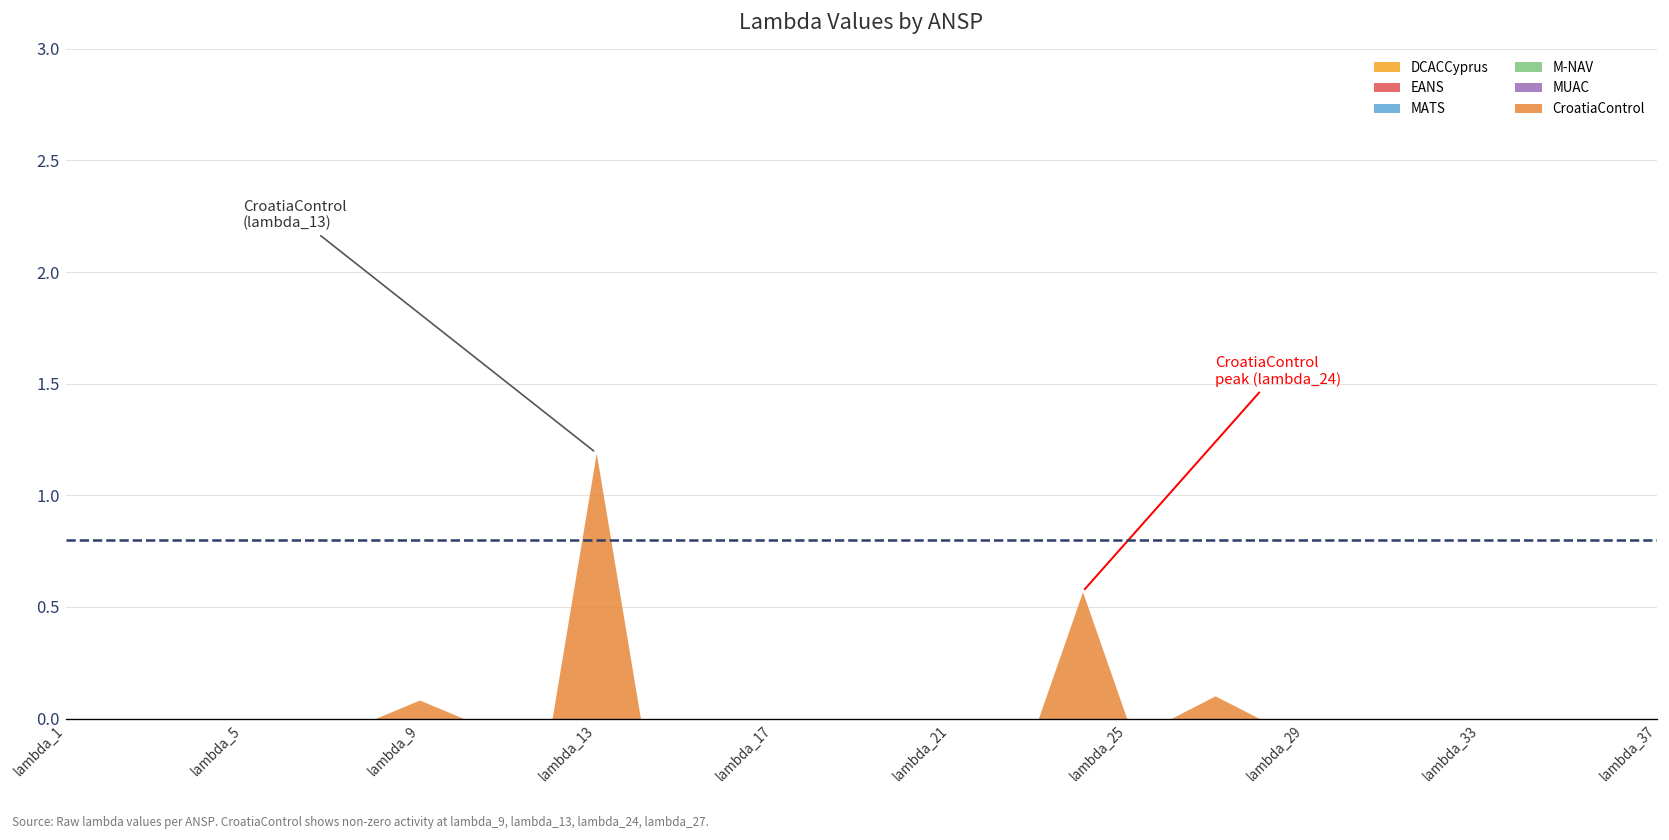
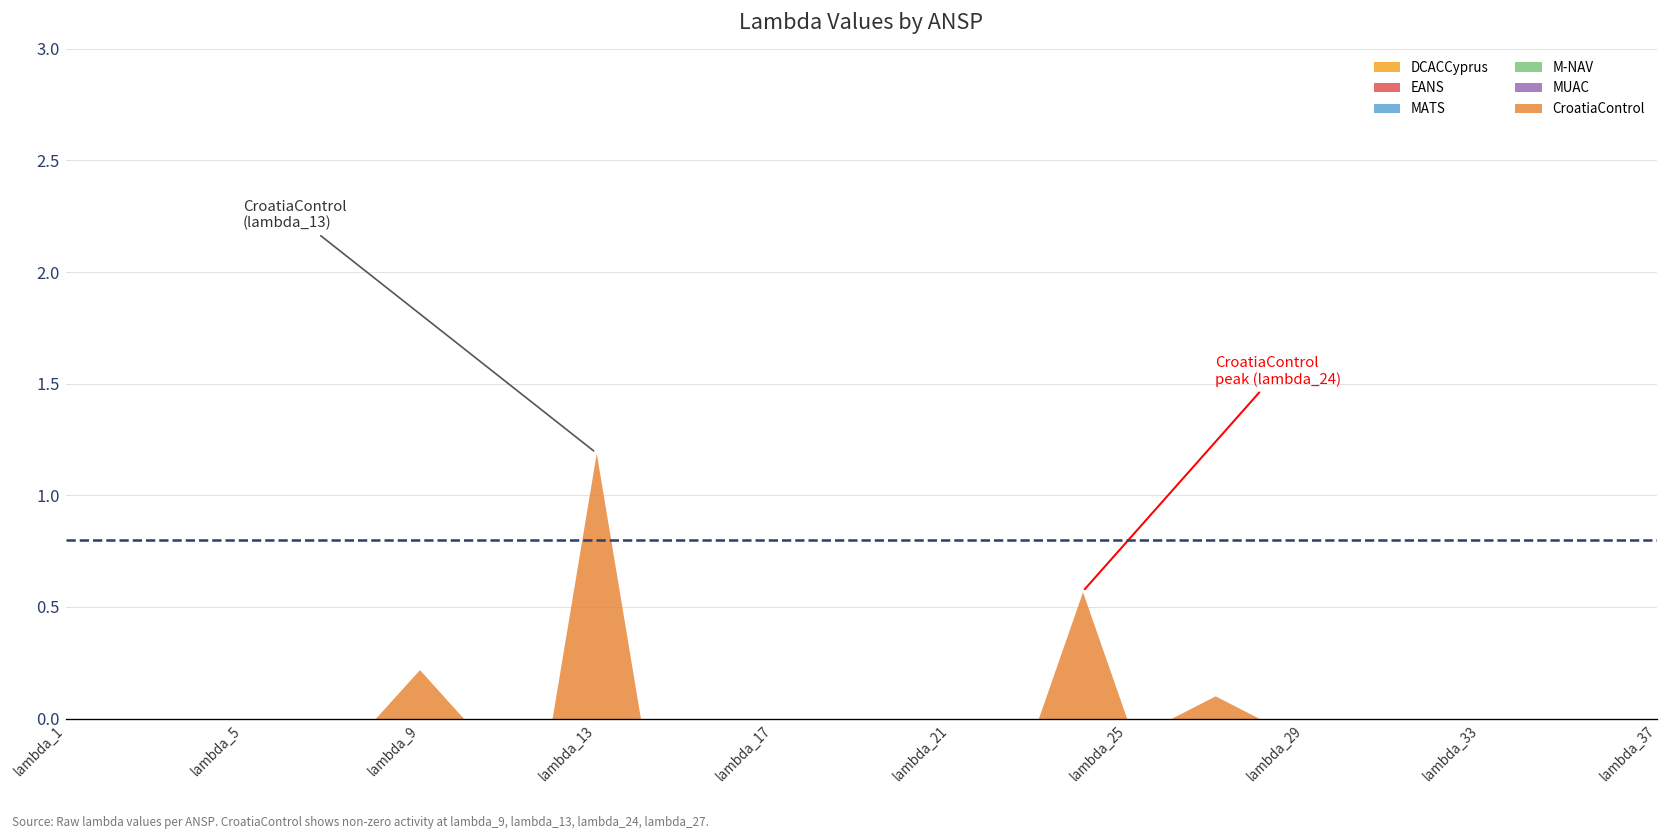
CroatiaControl, lambda_9: 0.08 -> 0.22
